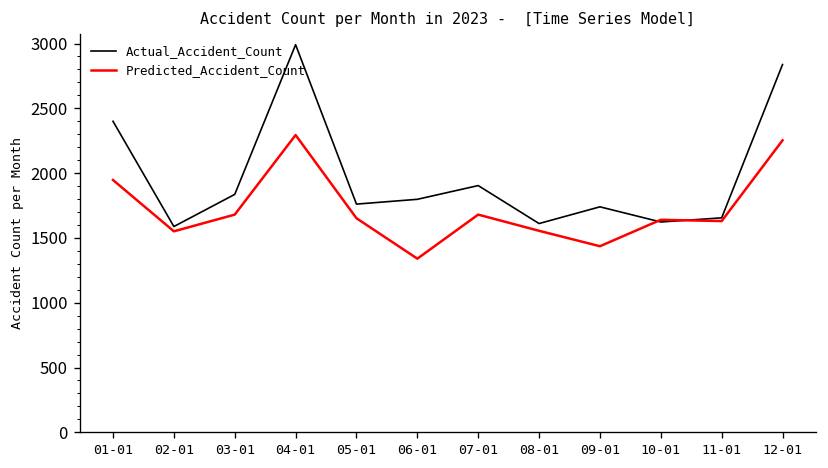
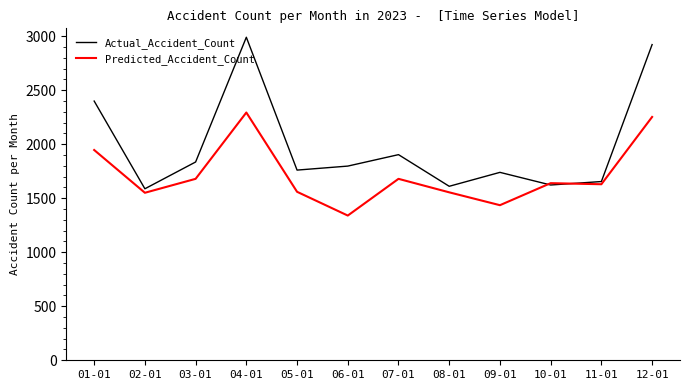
Predicted_Accident_Count, 05-01: 1650 -> 1560
Actual_Accident_Count, 12-01: 2840 -> 2920
